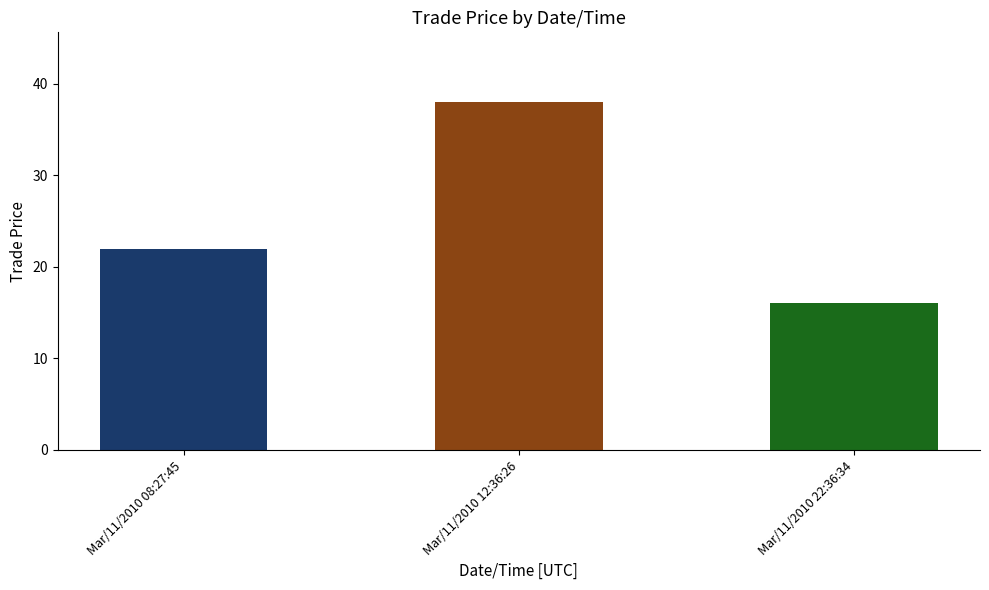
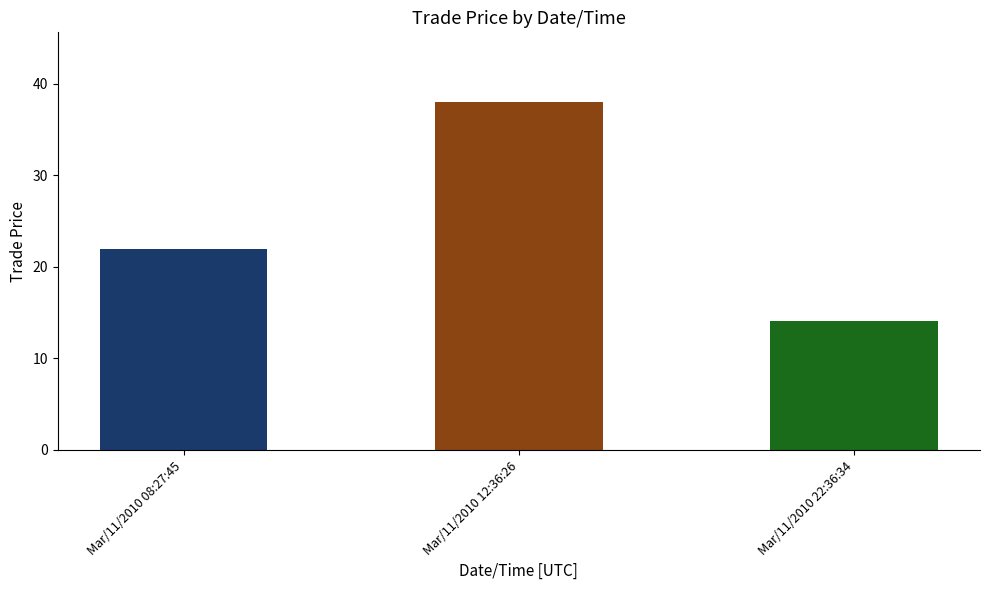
Mar/11/2010 22:36:34: 16 -> 14
